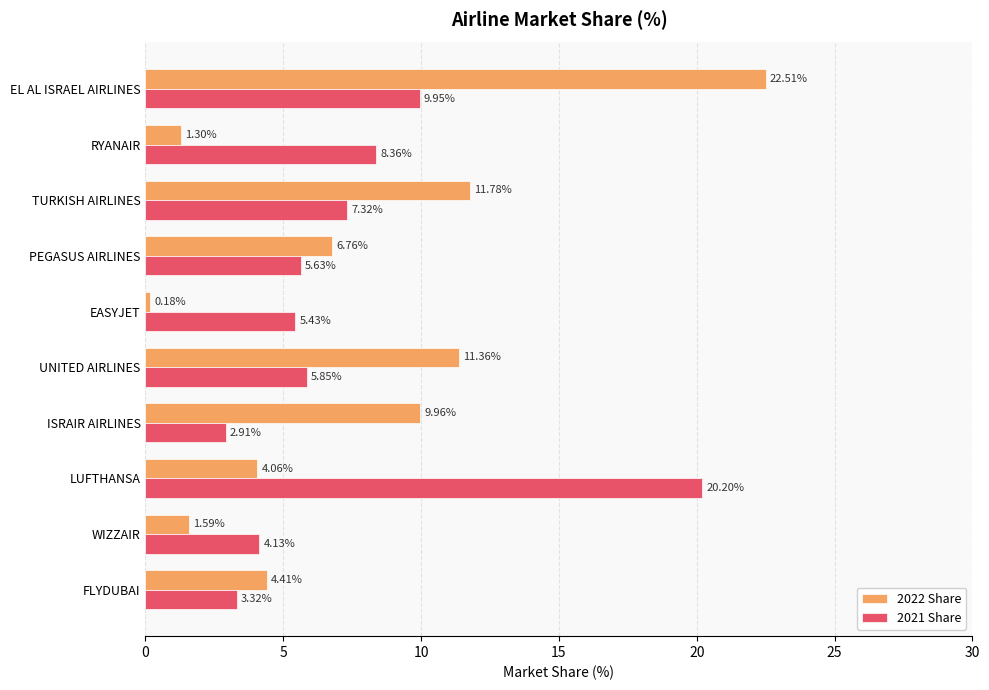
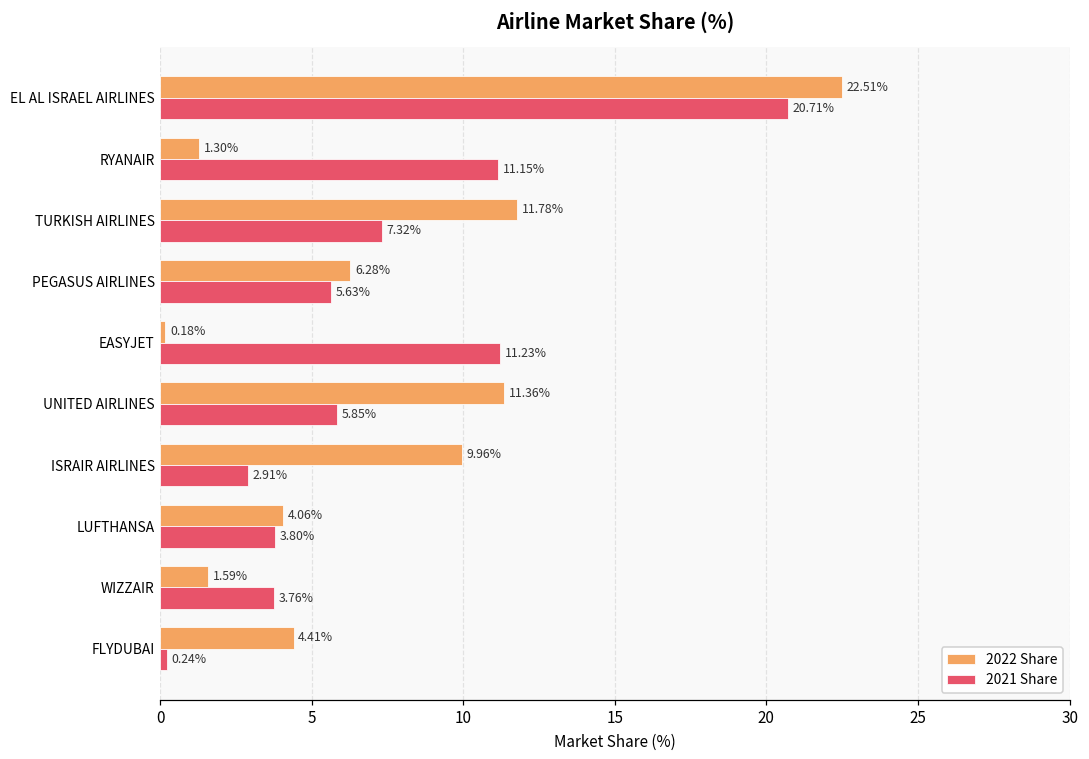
2021 Share, EL AL ISRAEL AIRLINES: 9.95% -> 20.71%
2021 Share, RYANAIR: 8.36% -> 11.15%
2022 Share, PEGASUS AIRLINES: 6.76% -> 6.28%
2021 Share, EASYJET: 5.43% -> 11.23%
2021 Share, LUFTHANSA: 20.20% -> 3.80%
2021 Share, WIZZAIR: 4.13% -> 3.76%
2021 Share, FLYDUBAI: 3.32% -> 0.24%
